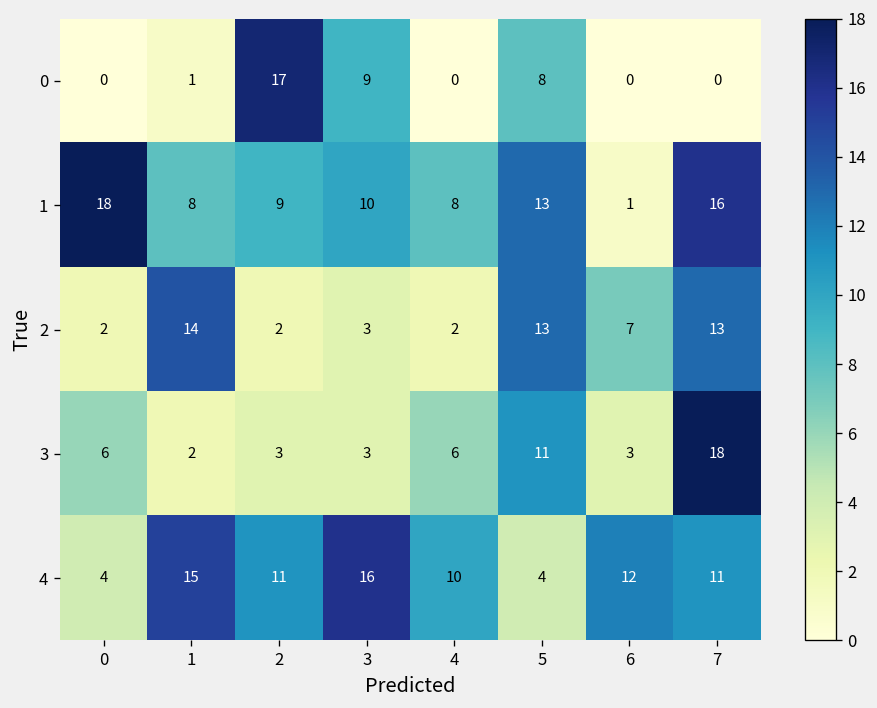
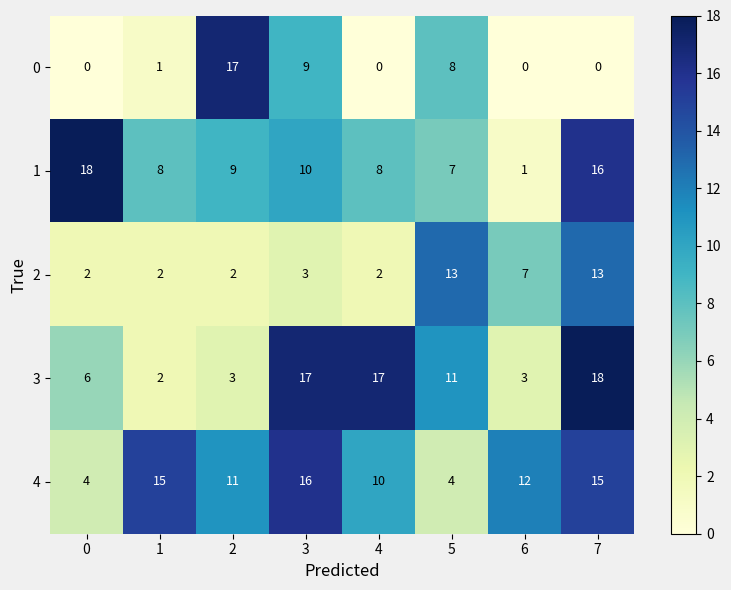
1, 5: 13 -> 7
2, 1: 14 -> 2
3, 3: 3 -> 17
3, 4: 6 -> 17
4, 7: 11 -> 15
